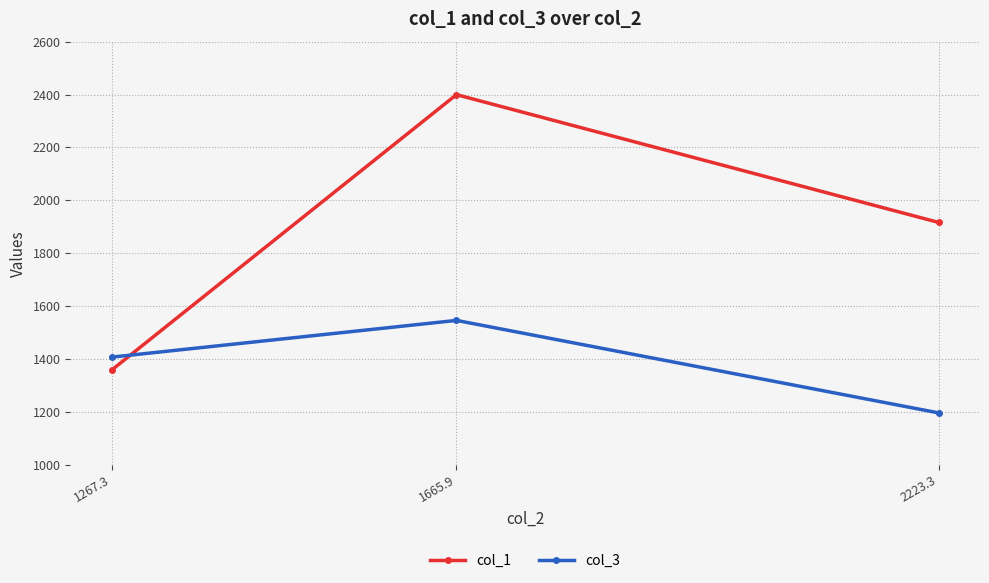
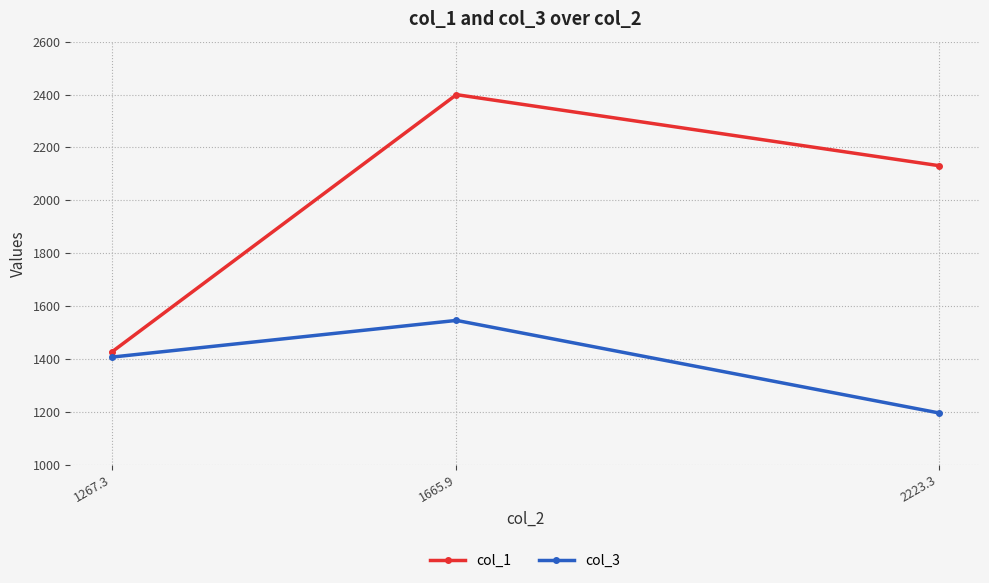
col_1, 1267.3: 1360 -> 1430
col_1, 2223.3: 1920 -> 2130
